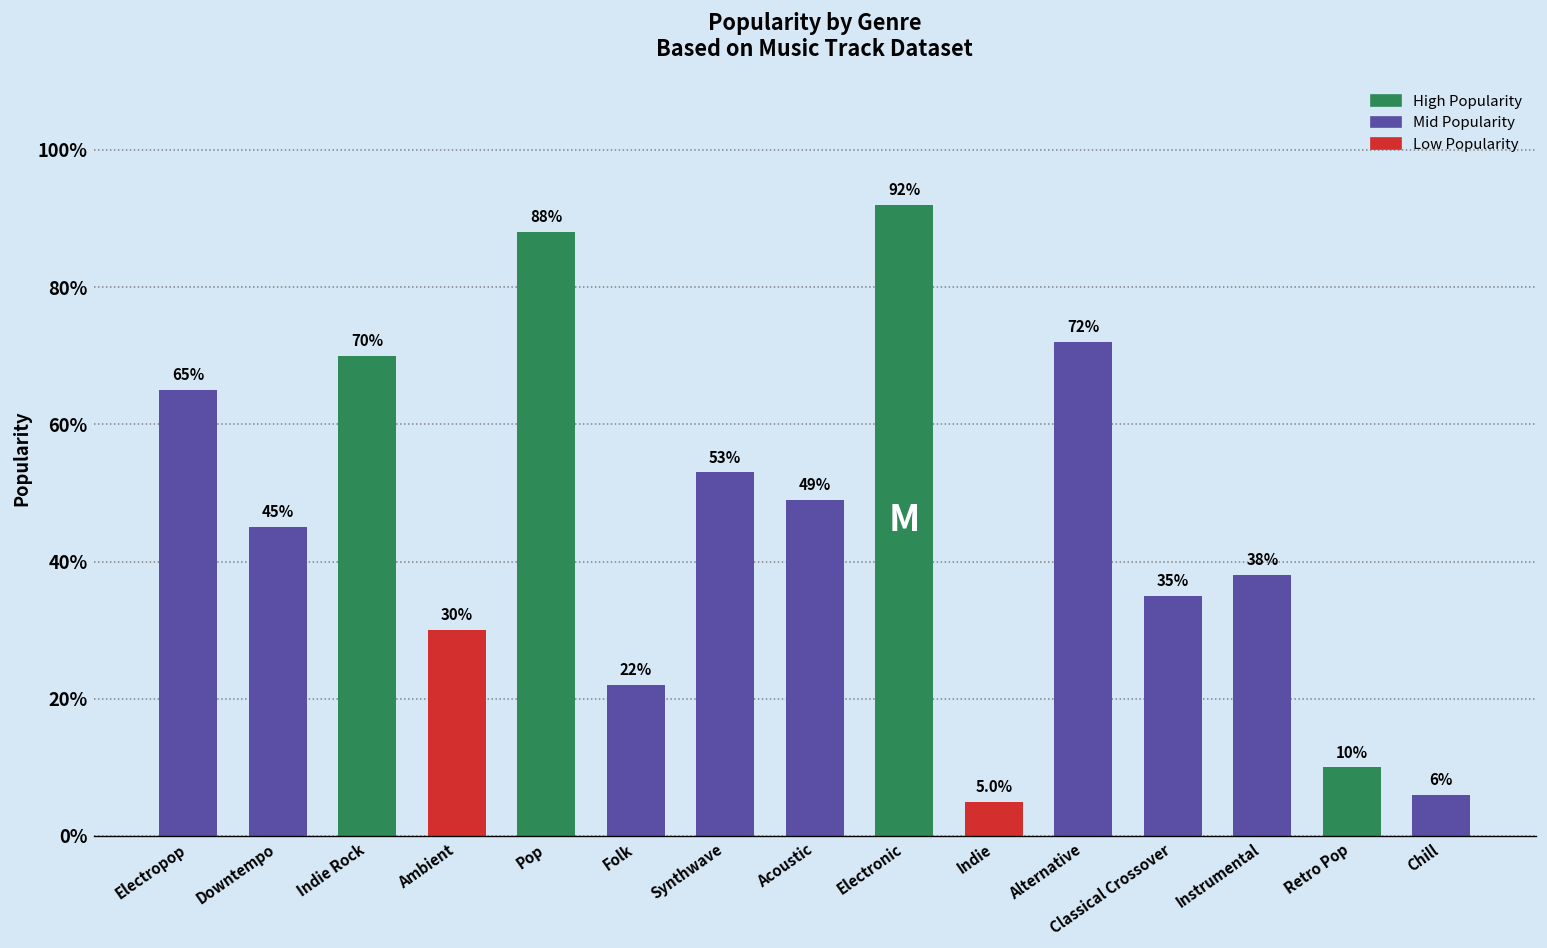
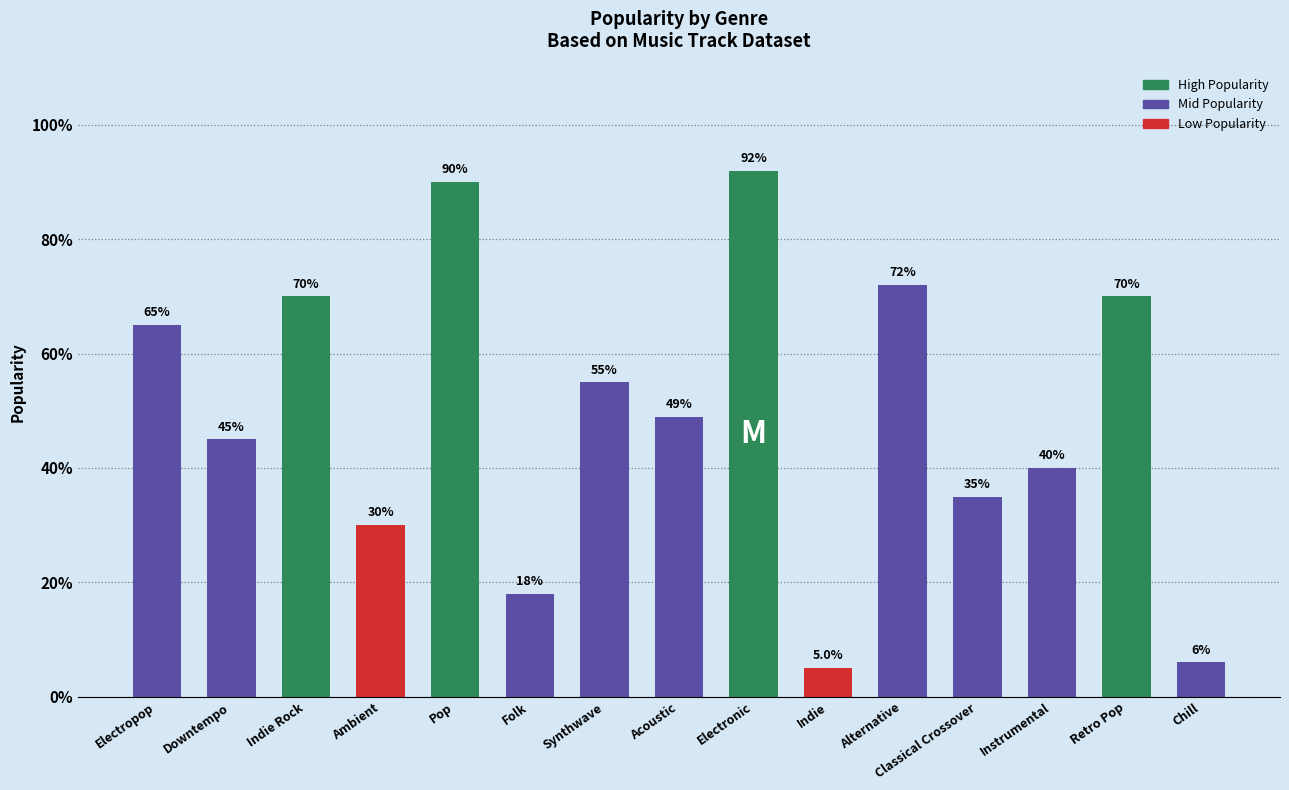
Pop: 88% -> 90%
Folk: 22% -> 18%
Synthwave: 53% -> 55%
Instrumental: 38% -> 40%
Retro Pop: 10% -> 70%
